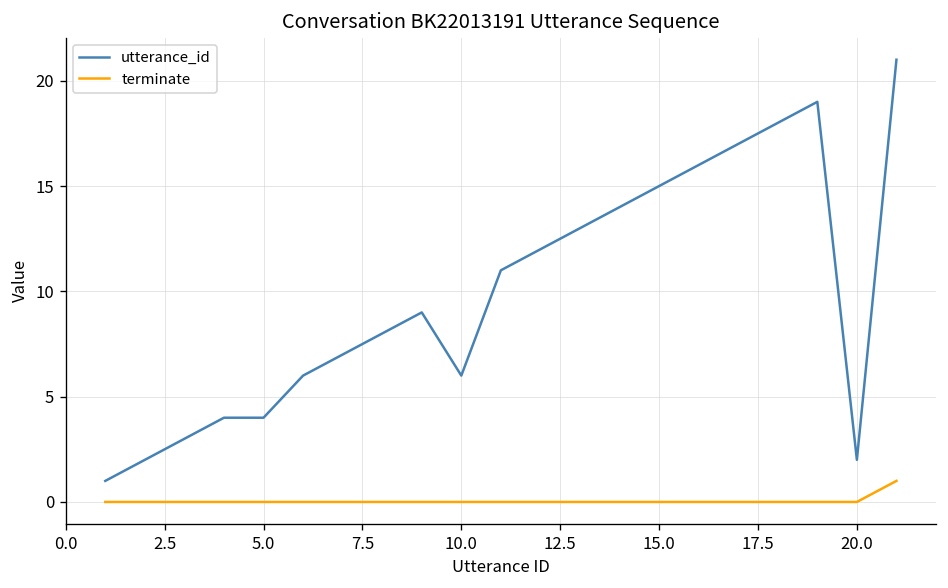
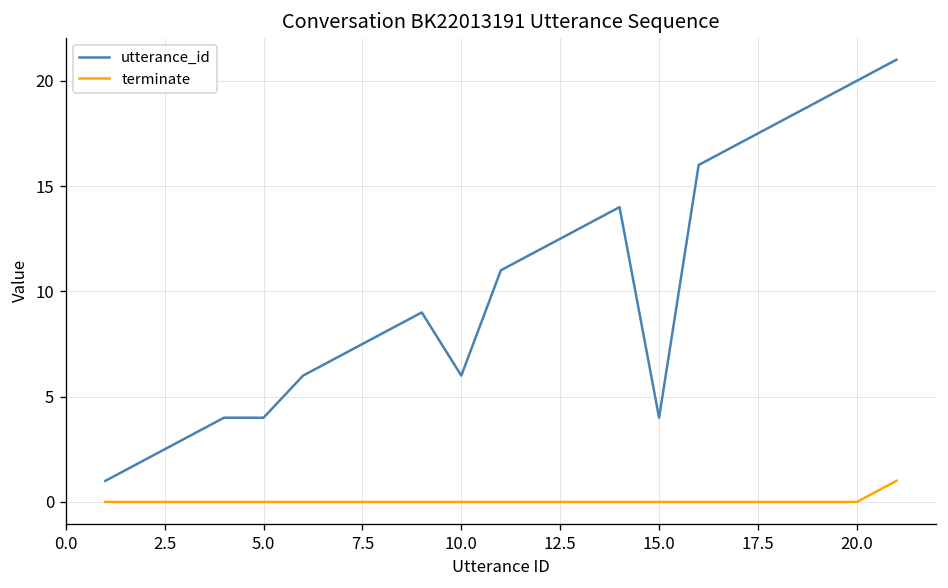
utterance_id, 15.0: 15 -> 4
utterance_id, 20.0: 2 -> 20
